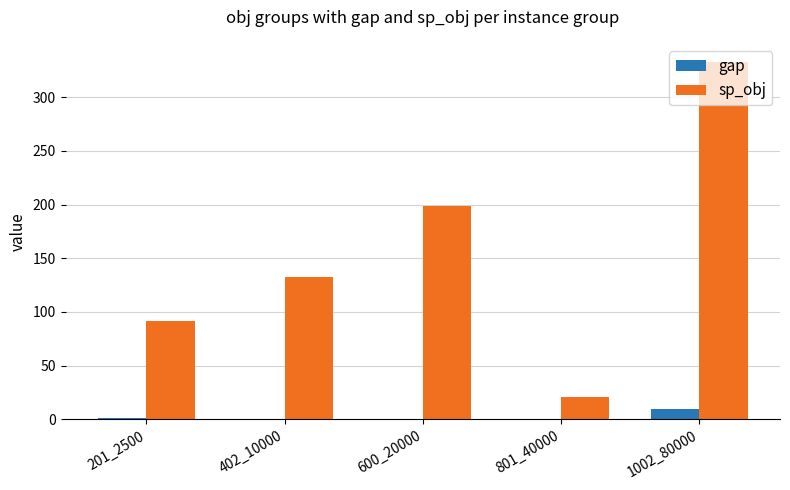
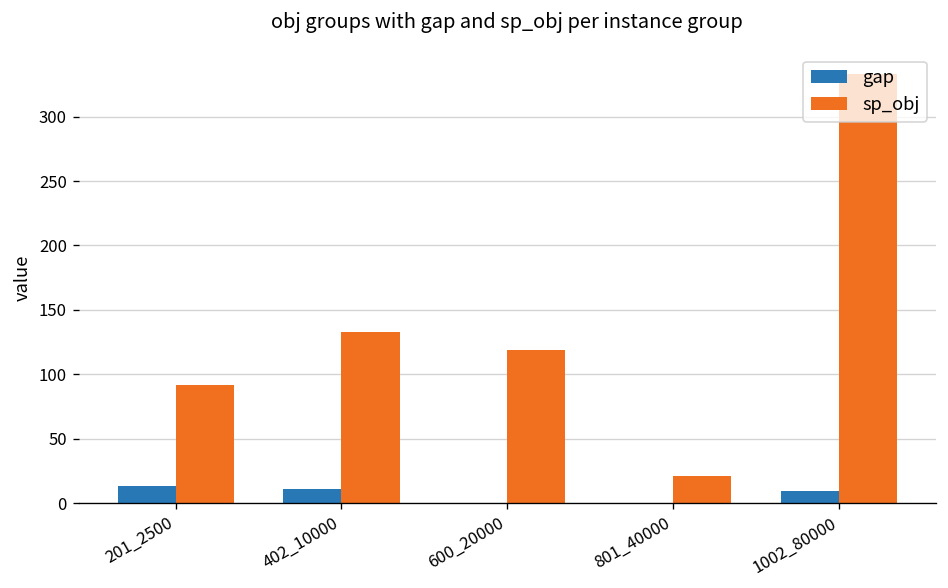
gap, 201_2500: 2 -> 13
gap, 402_10000: 1 -> 11
sp_obj, 600_20000: 199 -> 119
